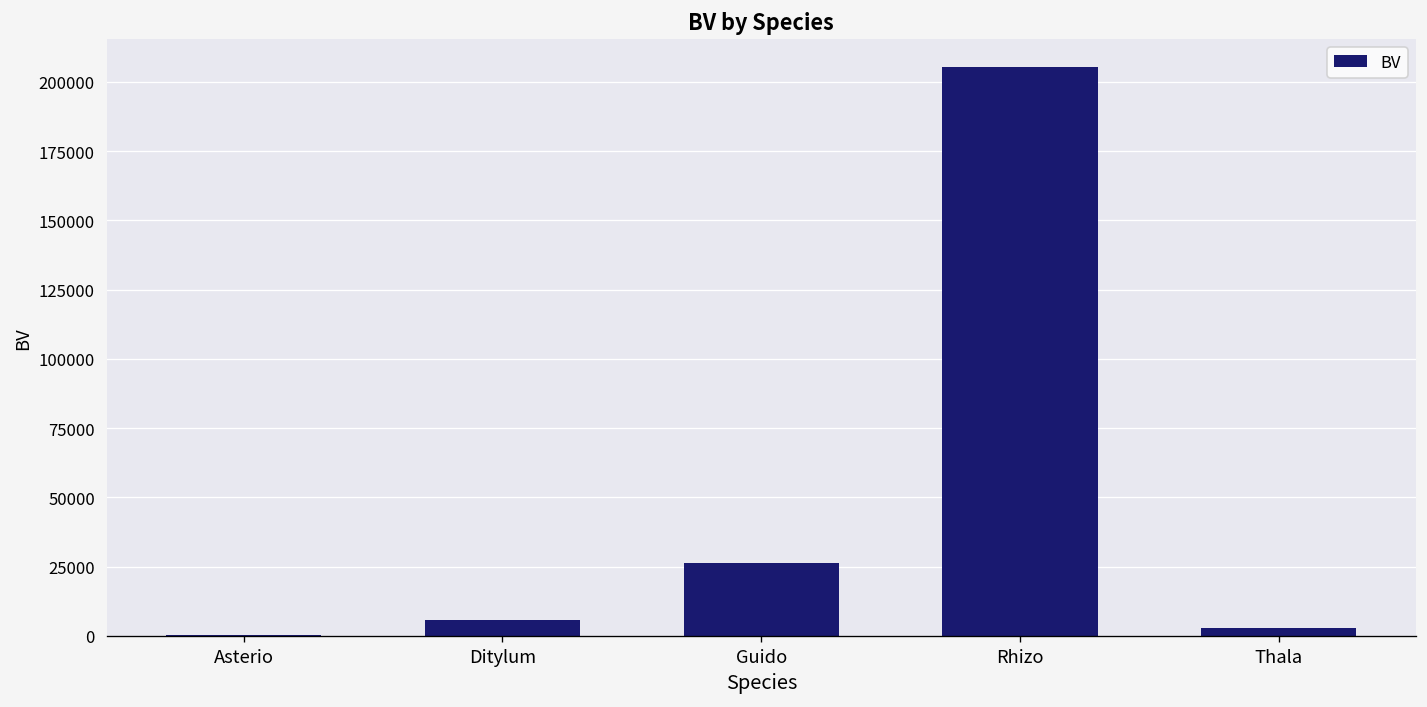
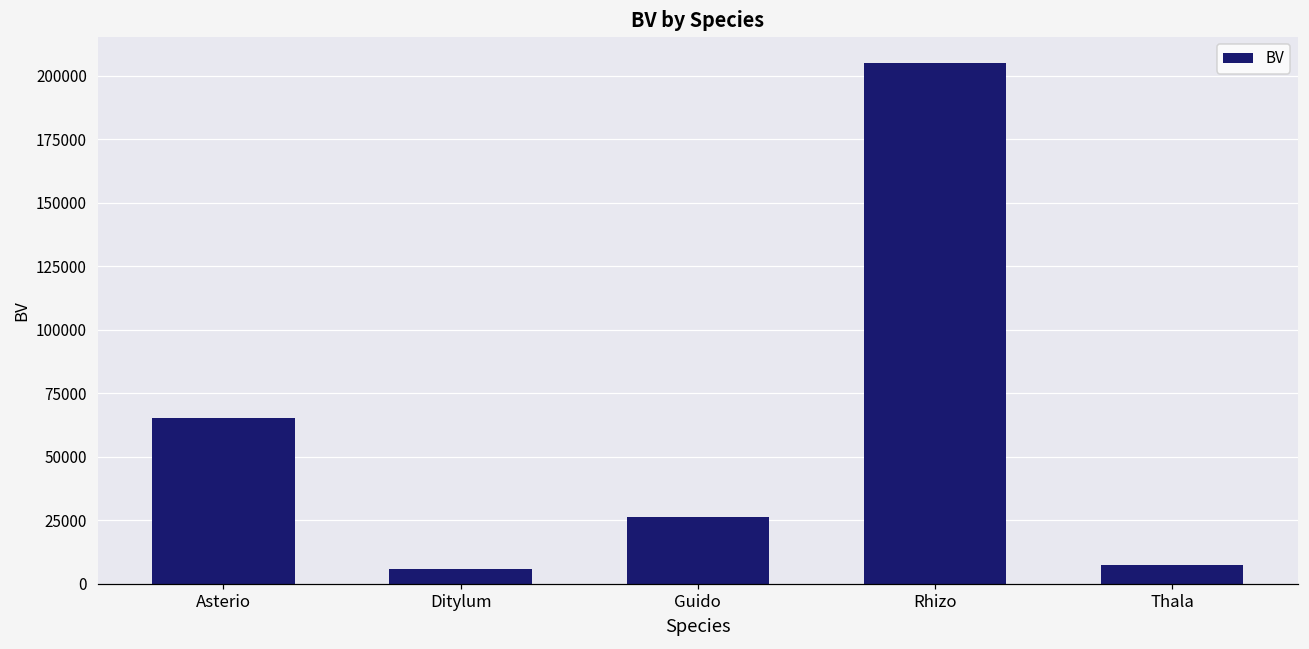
Asterio: 0 -> 65000
Thala: 3000 -> 7000
